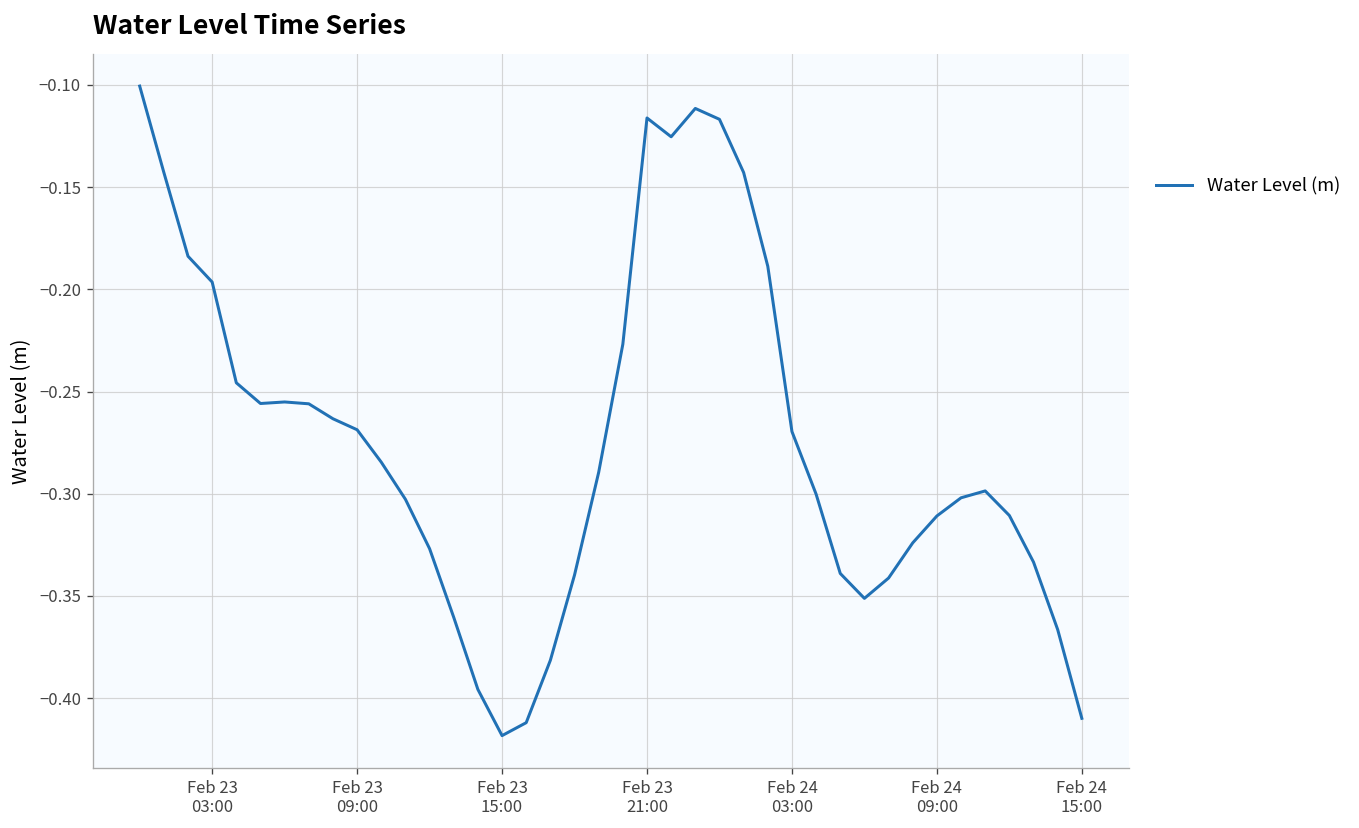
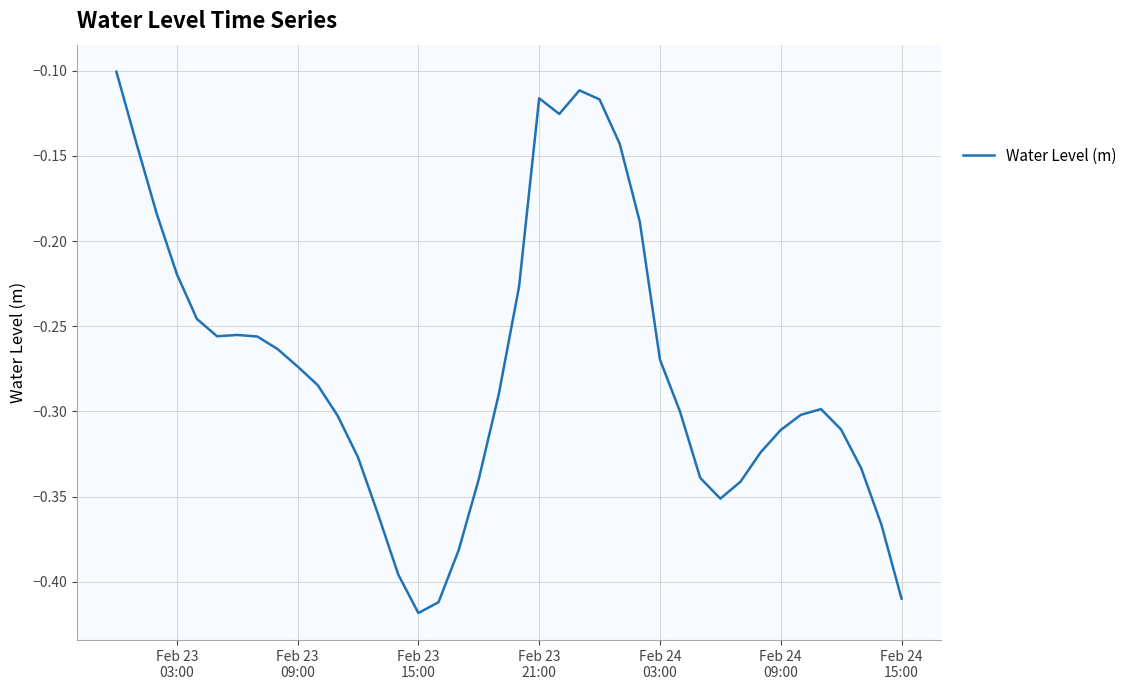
Feb 23 03:00: -0.196 -> -0.219
Feb 23 09:00: -0.269 -> -0.274
